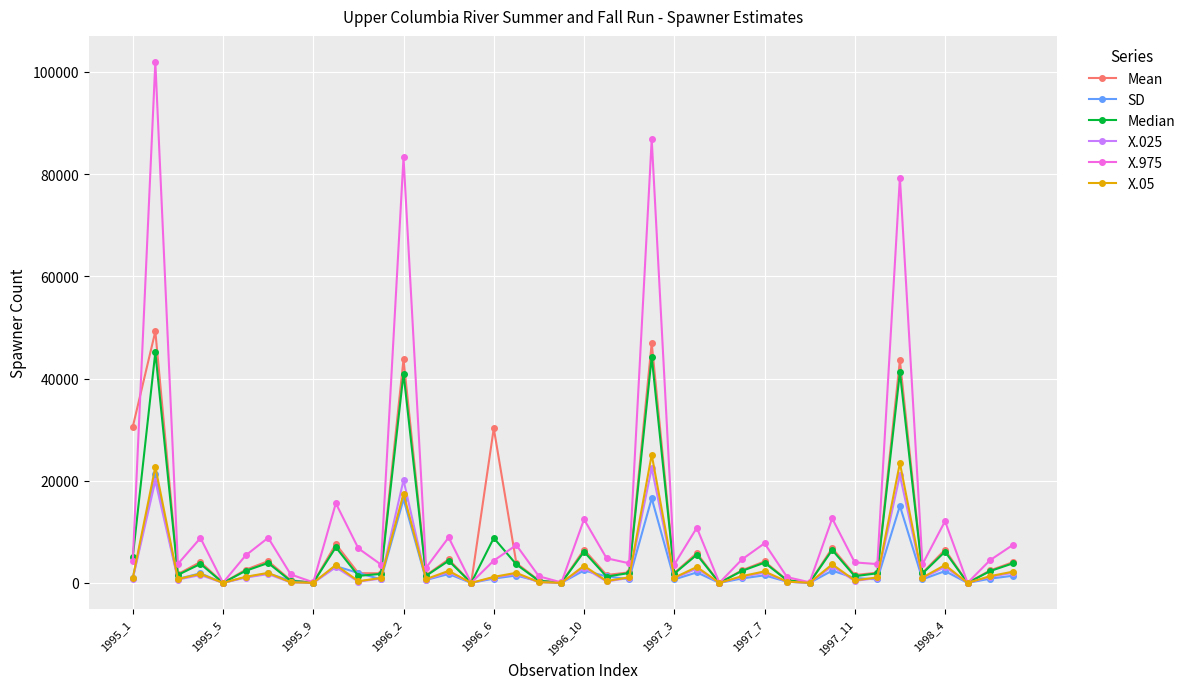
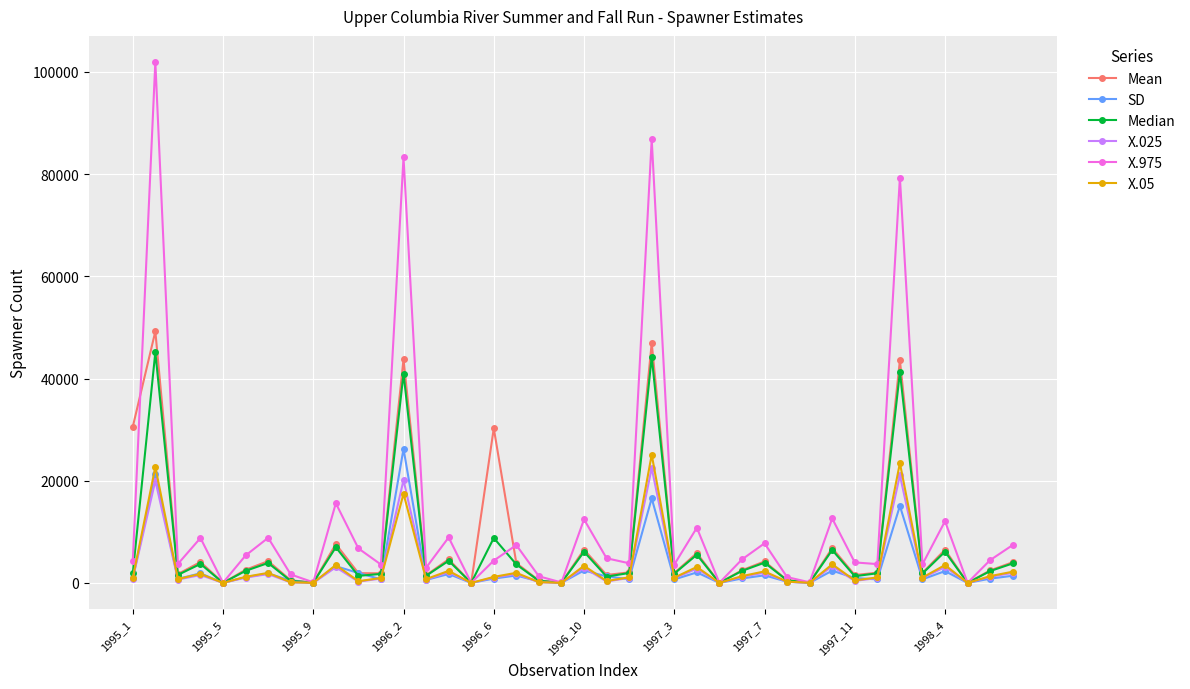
Median, 1995_1: 5000 -> 2000
SD, 1996_2: 16000 -> 26000
